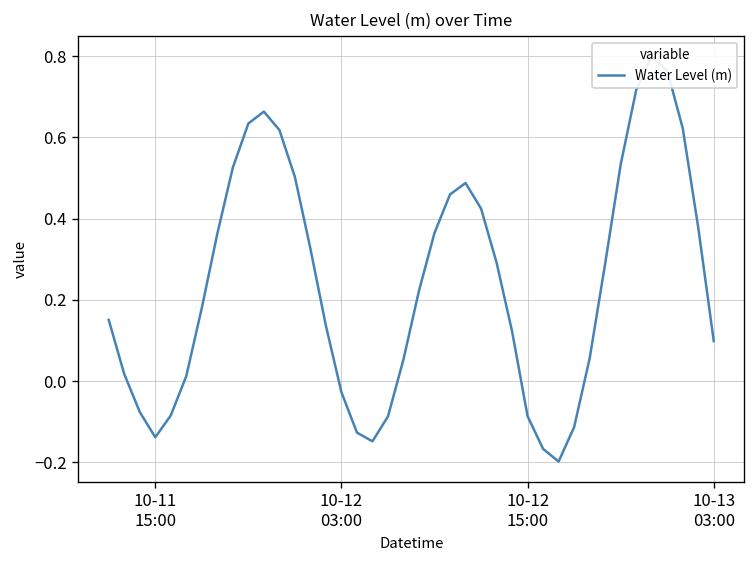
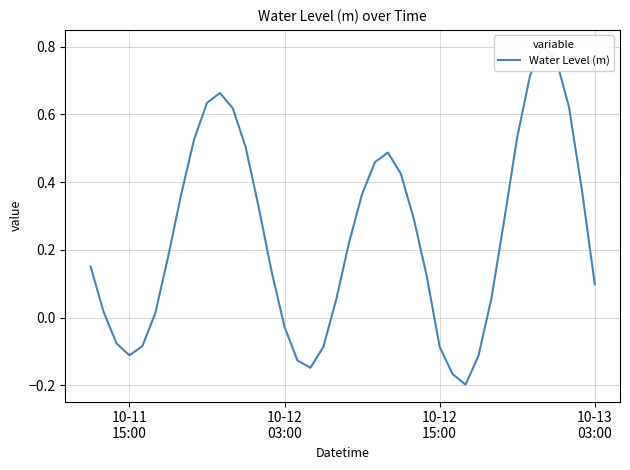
10-11 15:00: -0.14 -> -0.11
